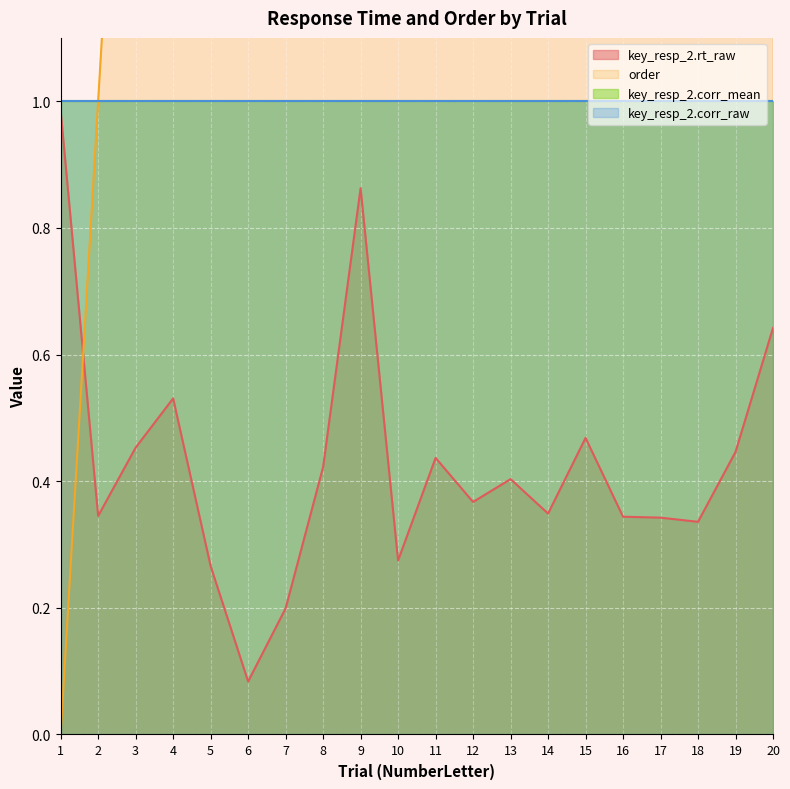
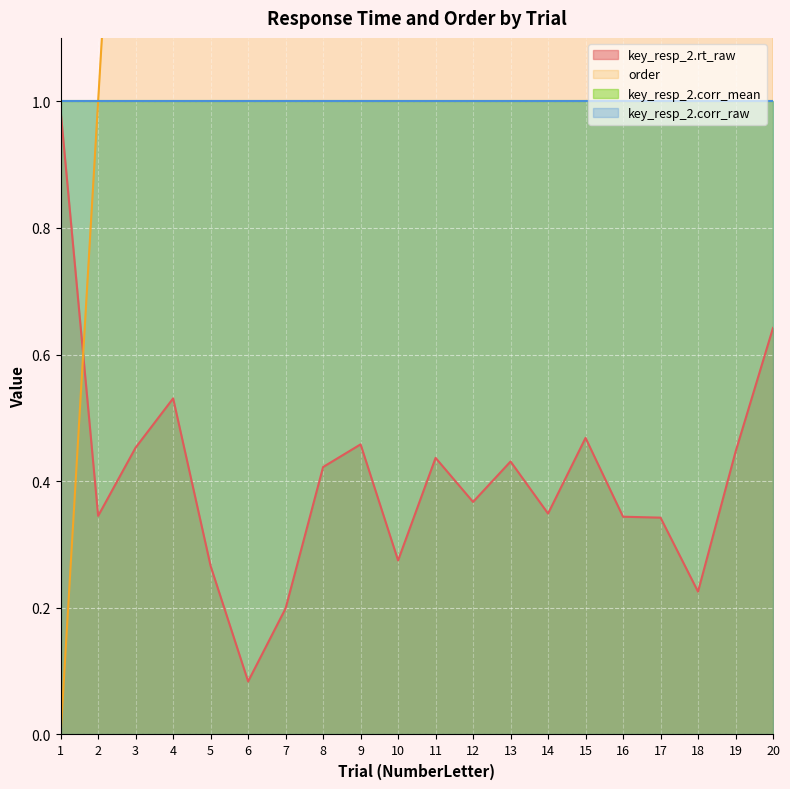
key_resp_2.rt_raw, 9: 0.86 -> 0.46
key_resp_2.rt_raw, 13: 0.40 -> 0.43
key_resp_2.rt_raw, 18: 0.34 -> 0.23
